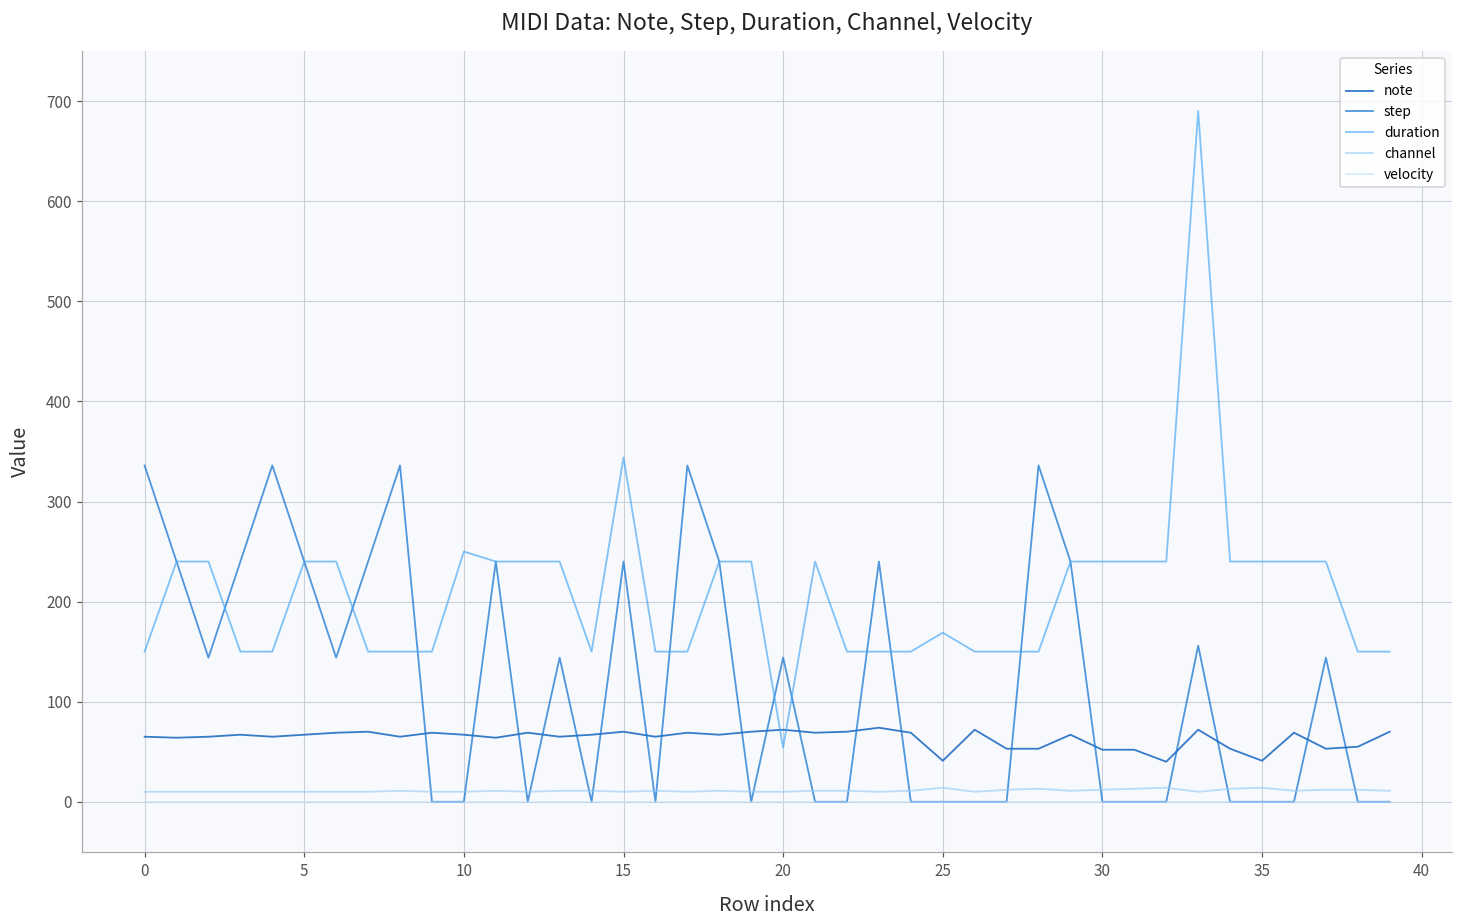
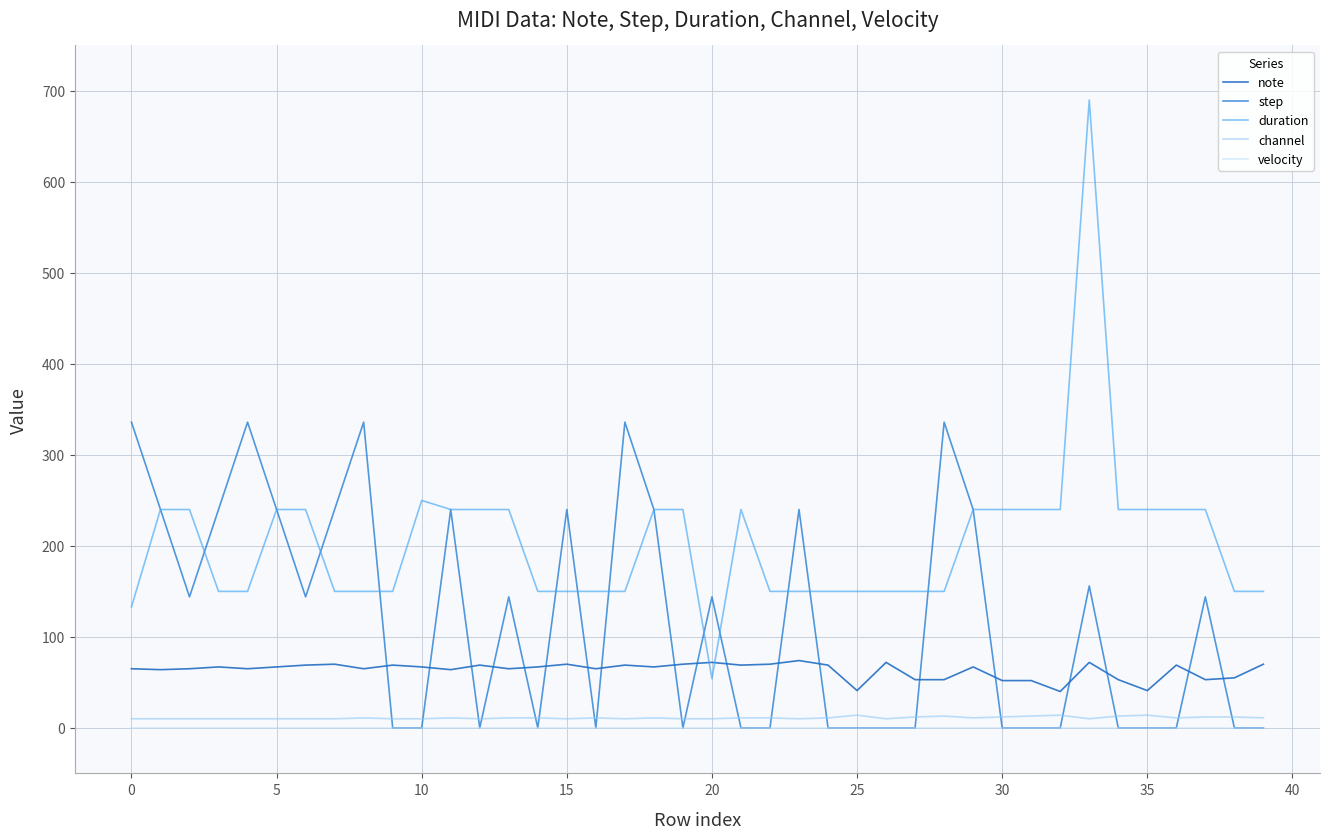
duration, 0: 150 -> 130
duration, 15: 340 -> 150
duration, 25: 170 -> 150
